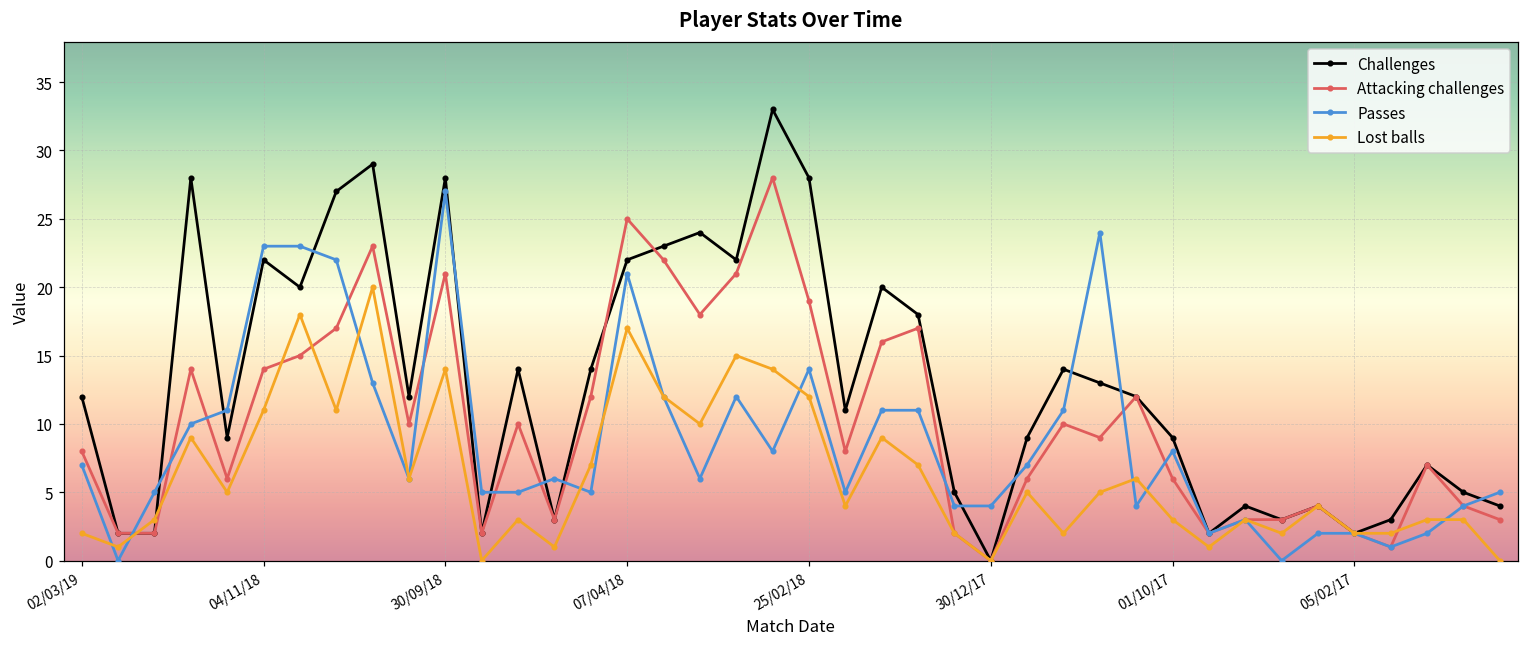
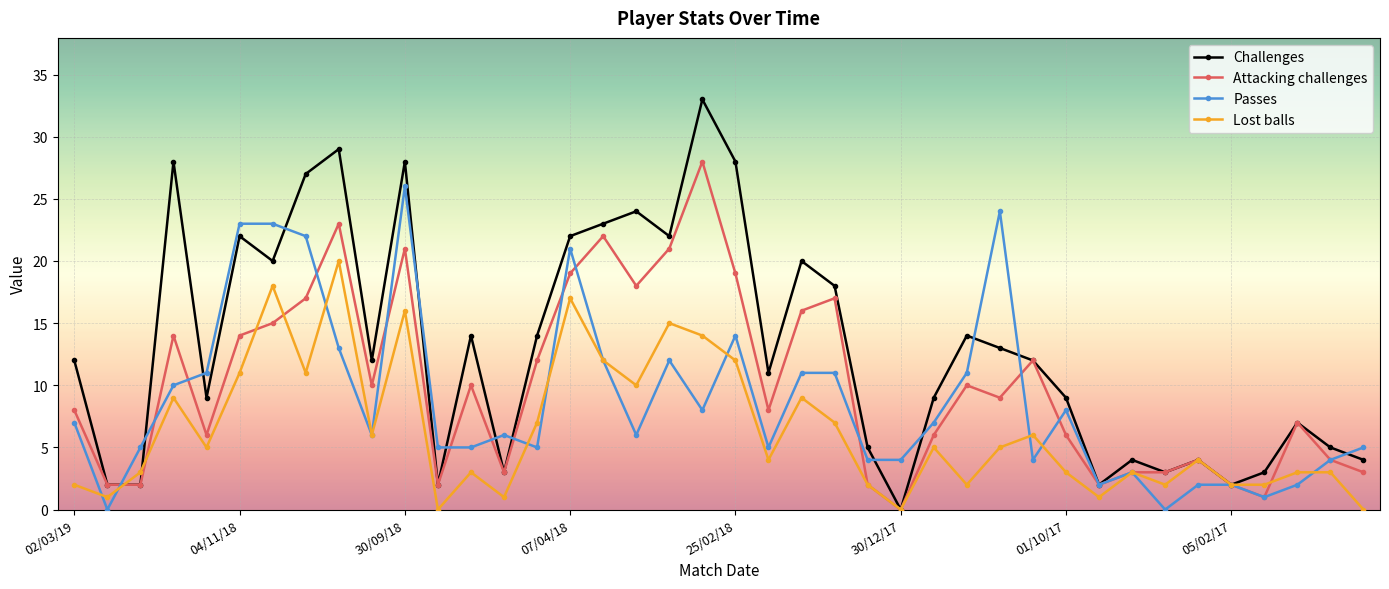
Passes, 30/09/18: 27 -> 26
Lost balls, 30/09/18: 14 -> 16
Attacking challenges, 07/04/18: 25 -> 19
